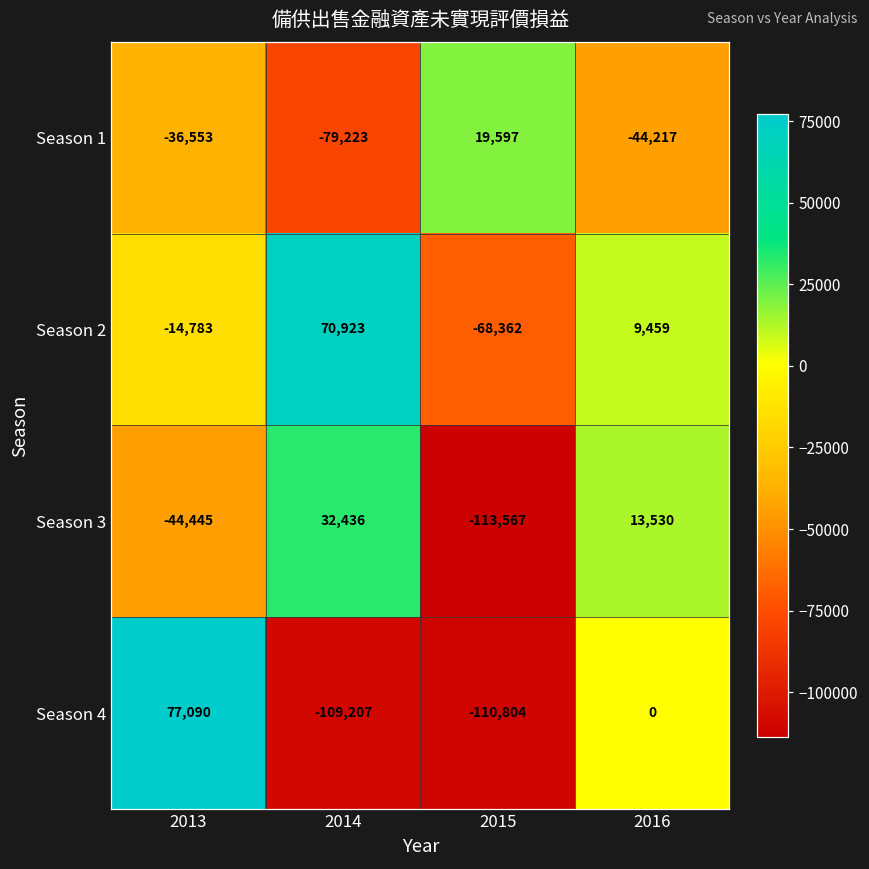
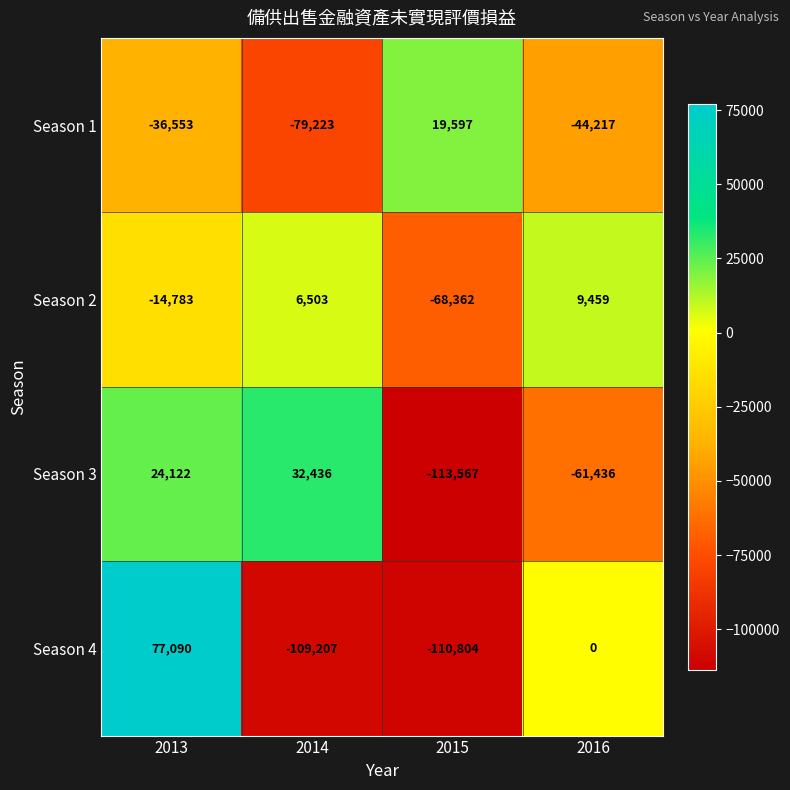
Season 2, 2014: 70,923 -> 6,503
Season 3, 2013: -44,445 -> 24,122
Season 3, 2016: 13,530 -> -61,436
